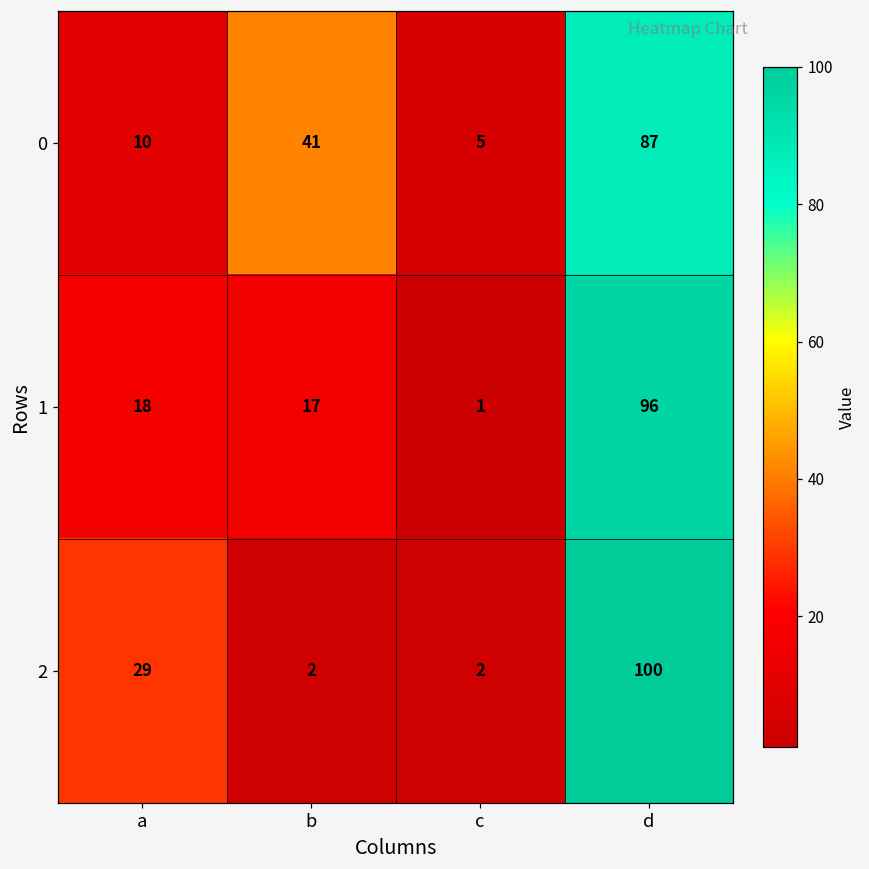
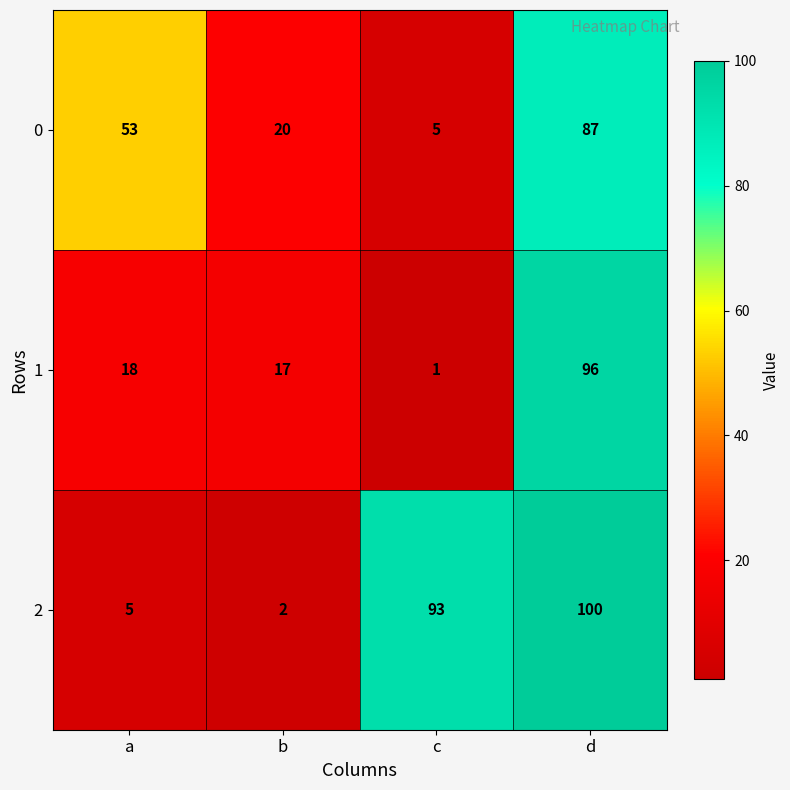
0, a: 10 -> 53
0, b: 41 -> 20
2, a: 29 -> 5
2, c: 2 -> 93
